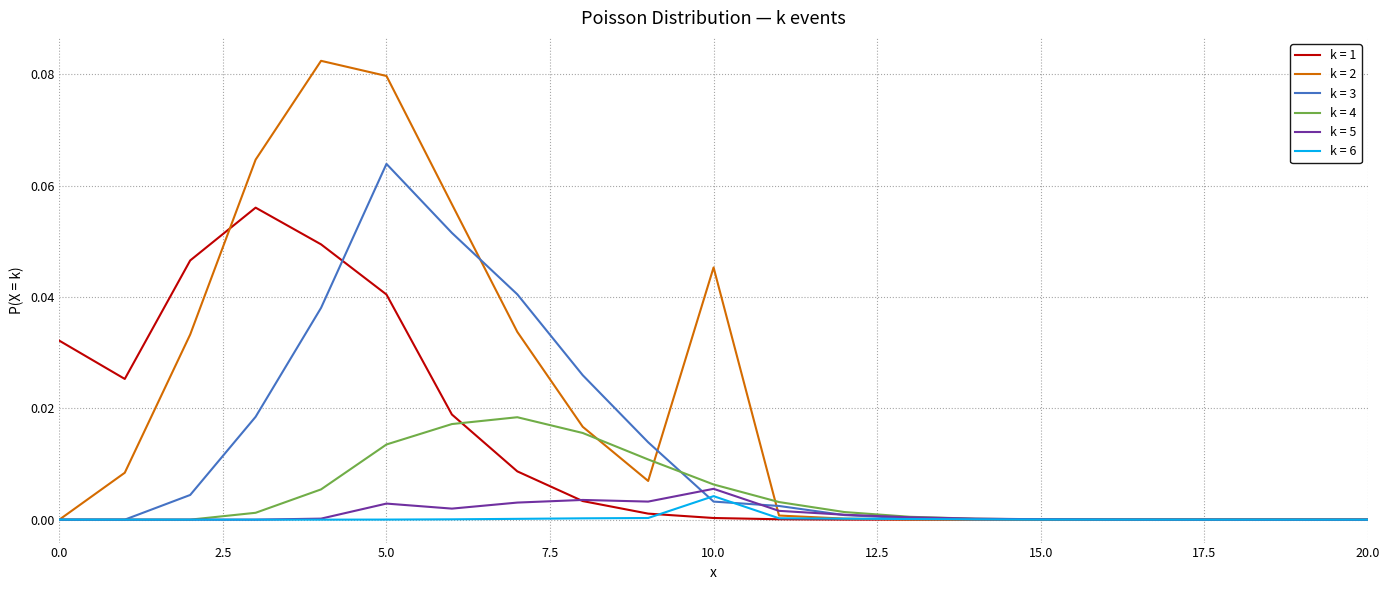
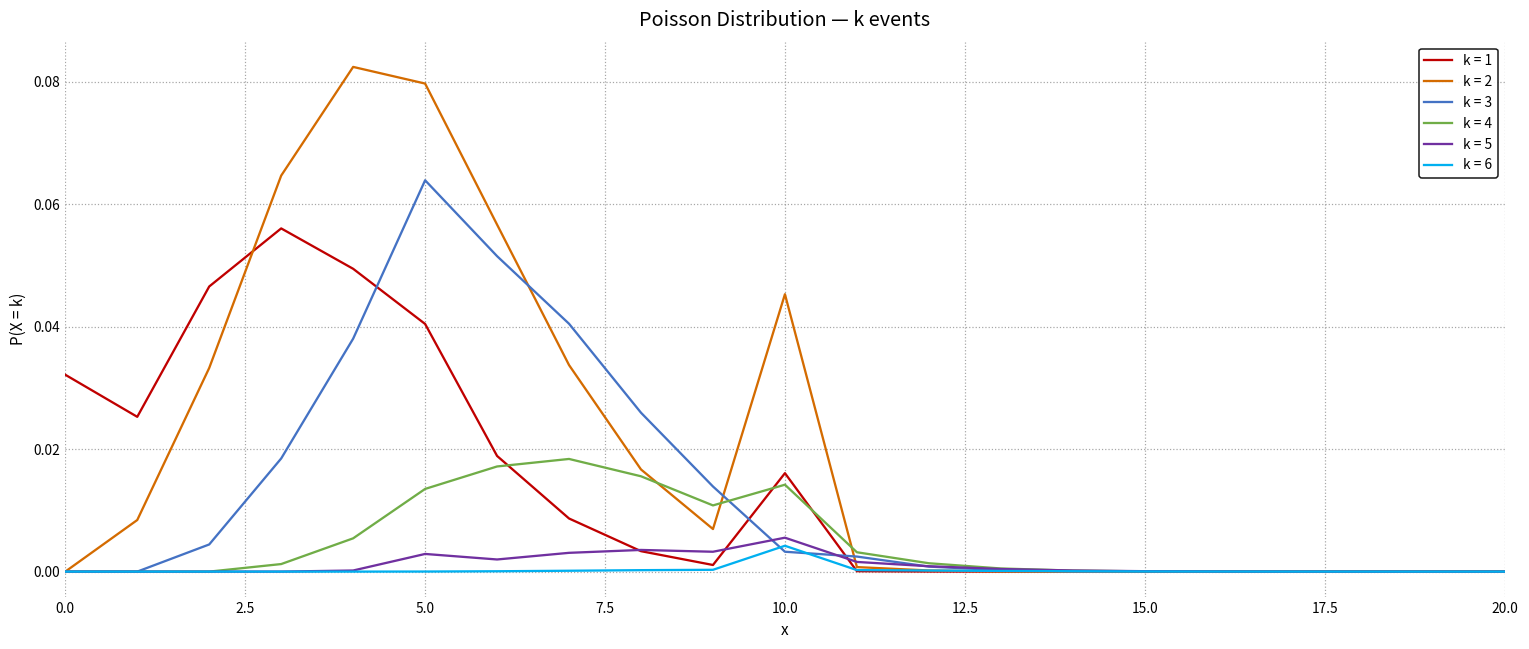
k = 1, 10.0: 0.000 -> 0.016
k = 4, 10.0: 0.006 -> 0.014
